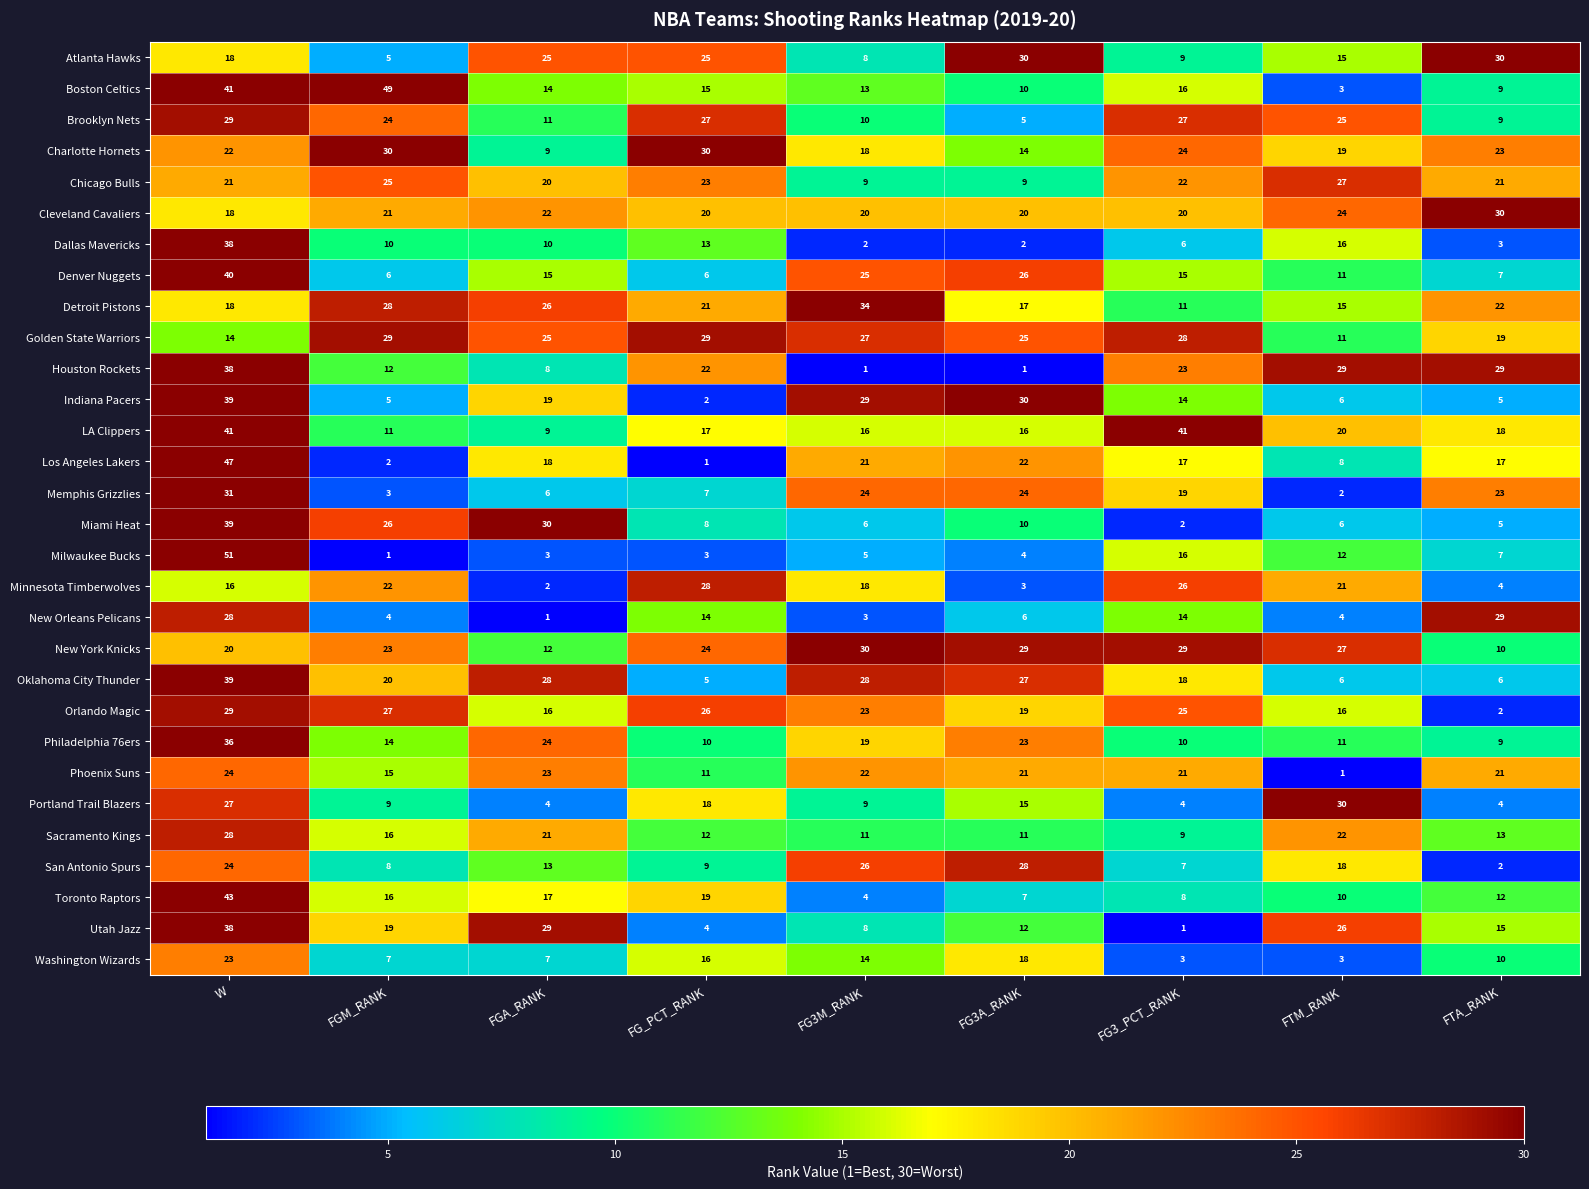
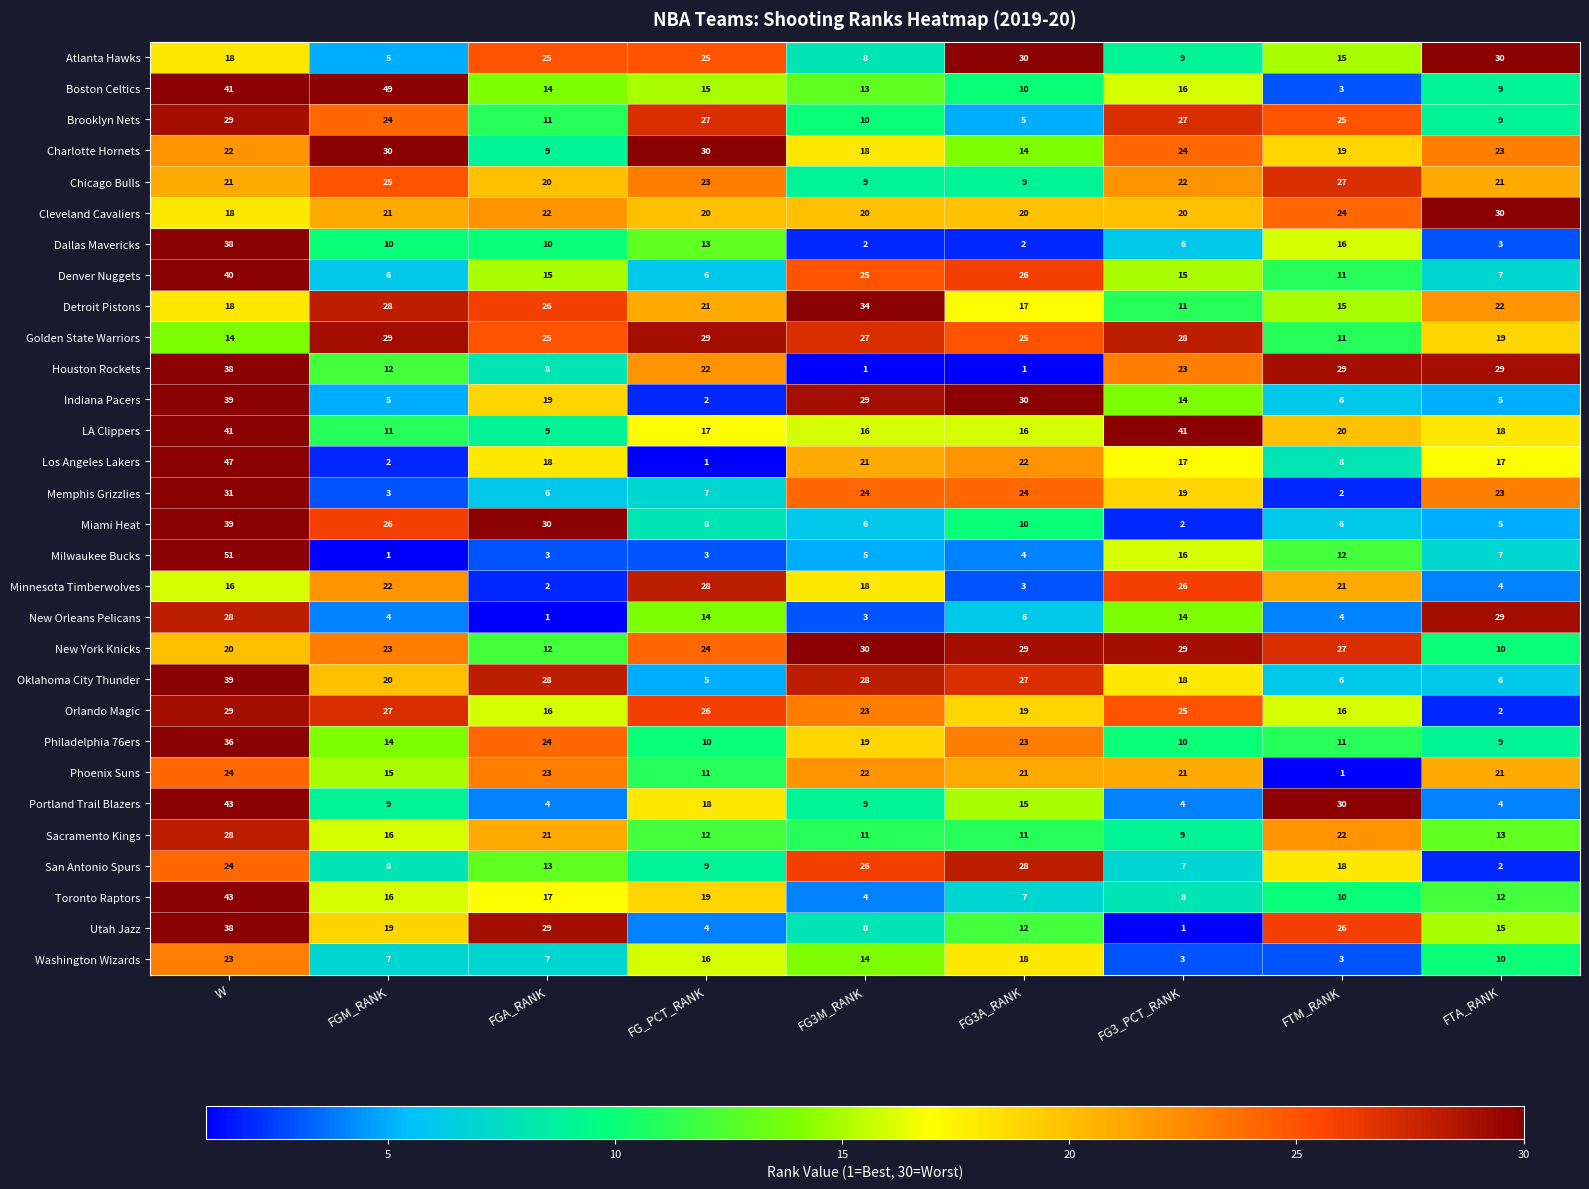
Portland Trail Blazers, W: 27 -> 43
